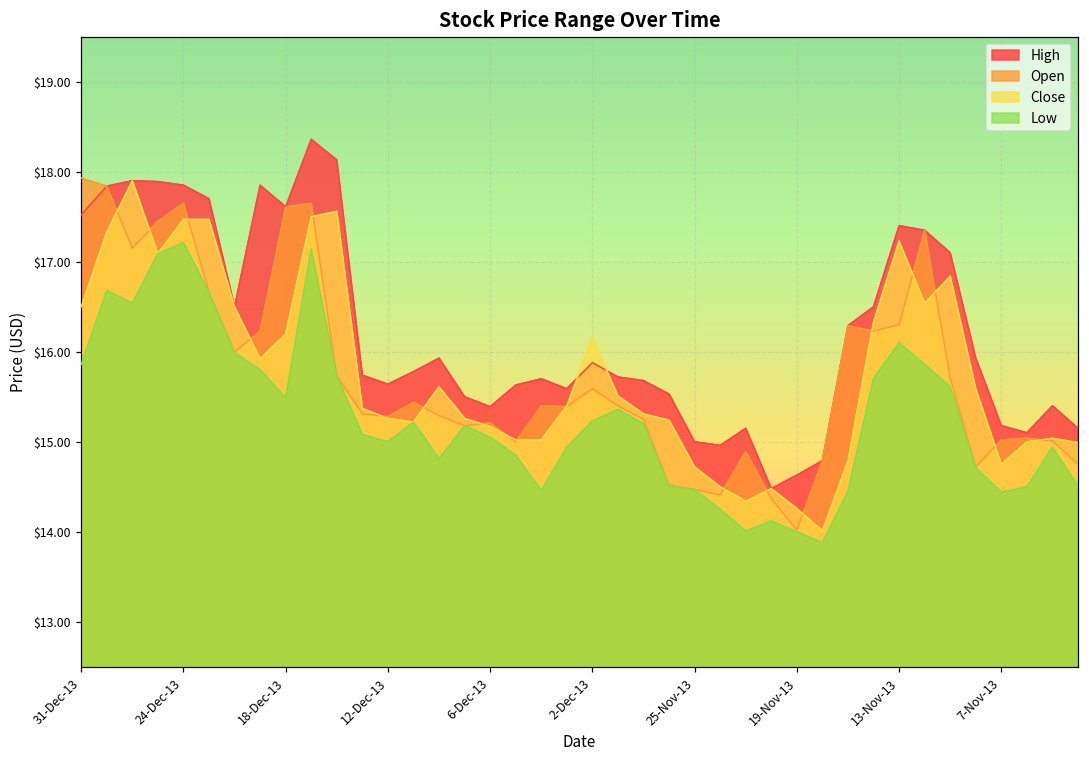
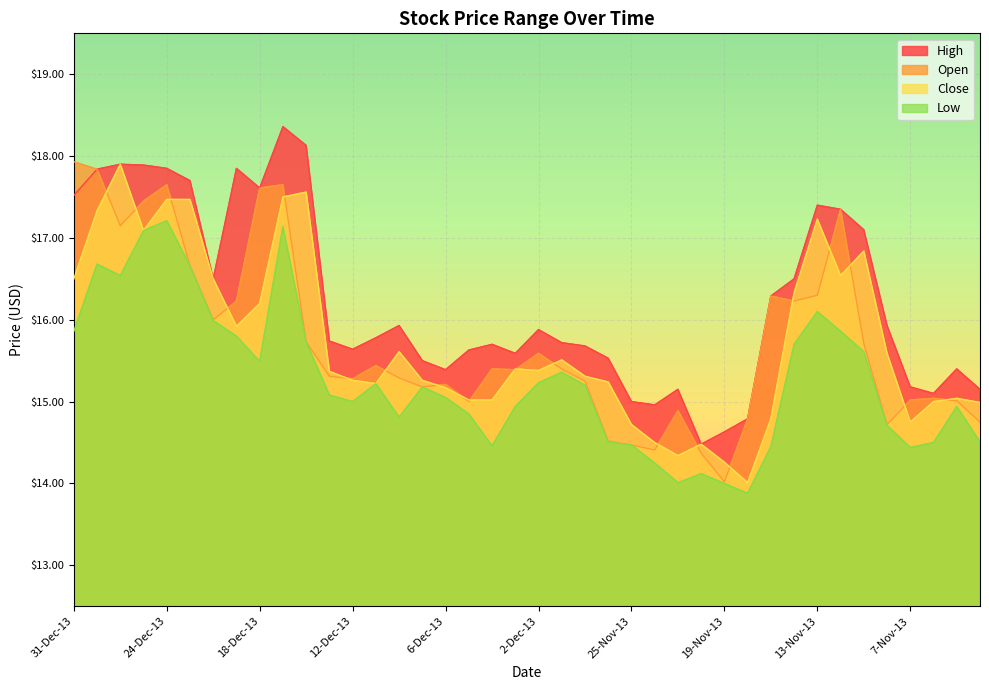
Close, 2-Dec-13: $16.2 -> $15.4
